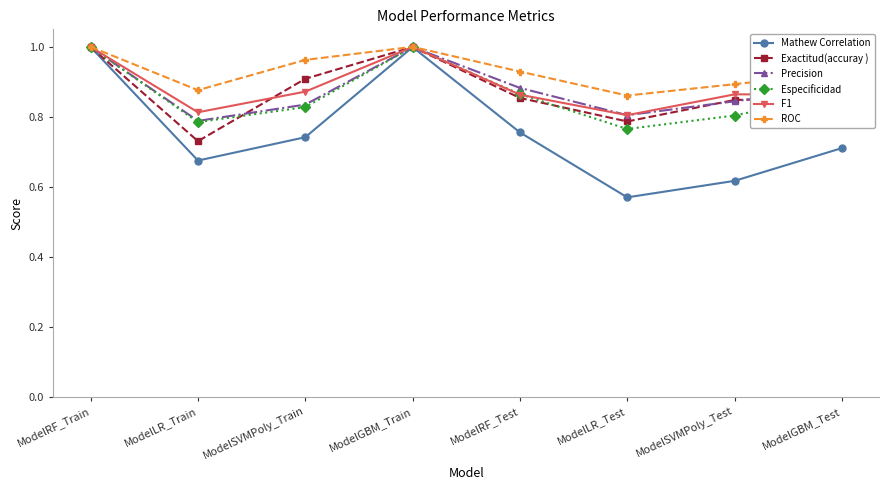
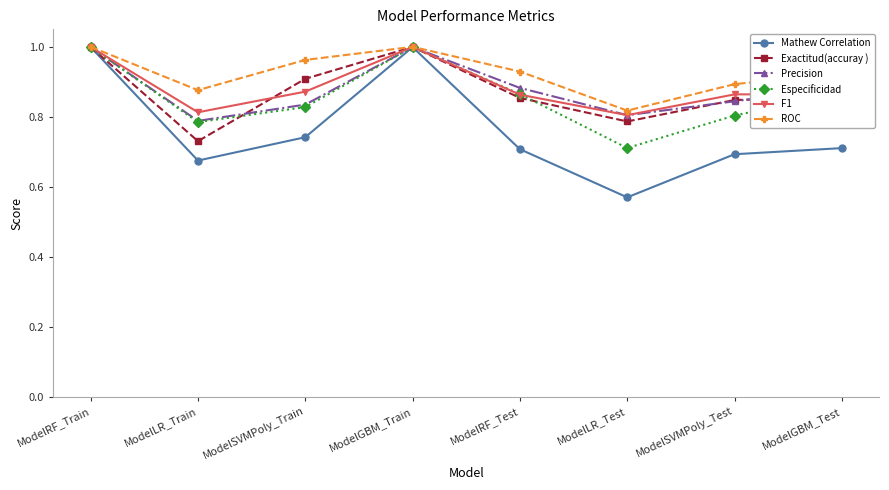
Mathew Correlation, ModelRF_Test: 0.76 -> 0.71
Especificidad, ModelLR_Test: 0.77 -> 0.71
ROC, ModelLR_Test: 0.86 -> 0.82
Mathew Correlation, ModelSVMPoly_Test: 0.62 -> 0.69
